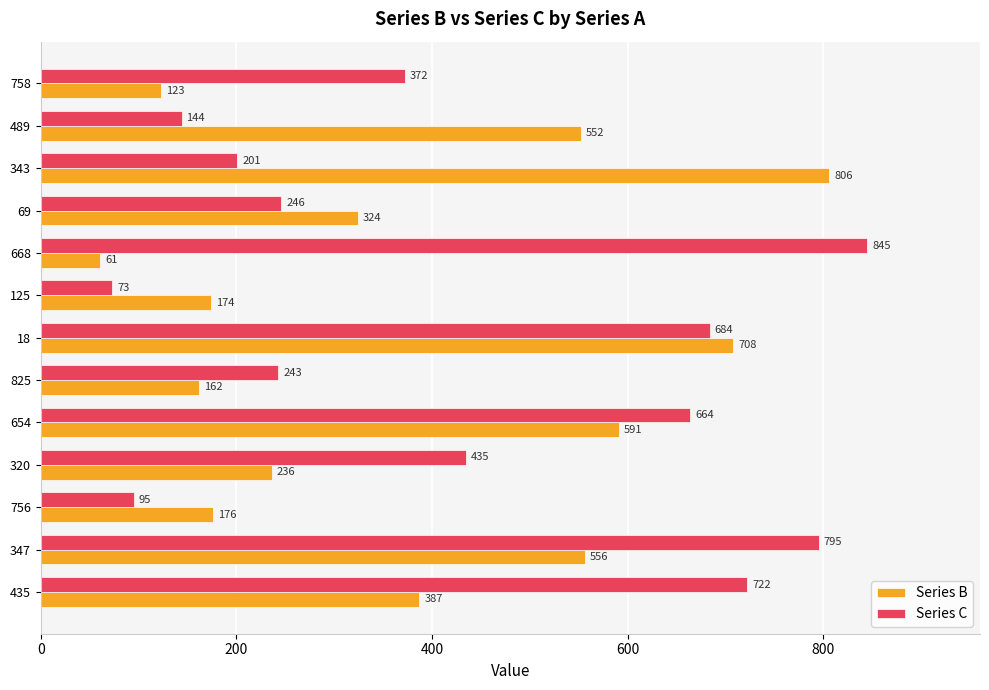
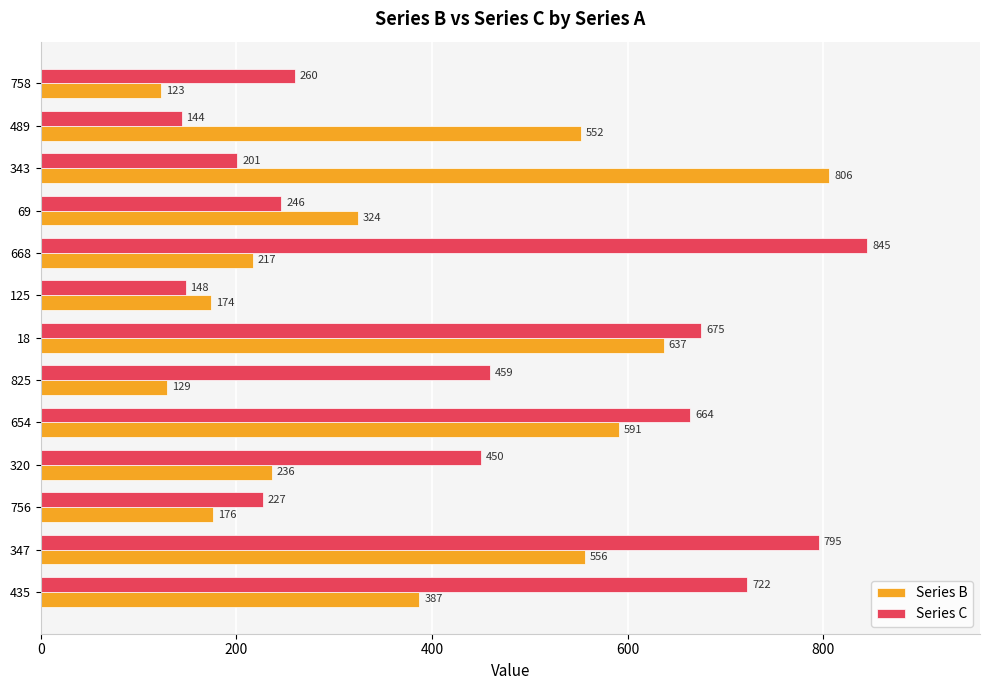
Series C, 758: 372 -> 260
Series B, 668: 61 -> 217
Series C, 125: 73 -> 148
Series C, 18: 684 -> 675
Series B, 18: 708 -> 637
Series C, 825: 243 -> 459
Series B, 825: 162 -> 129
Series C, 320: 435 -> 450
Series C, 756: 95 -> 227
